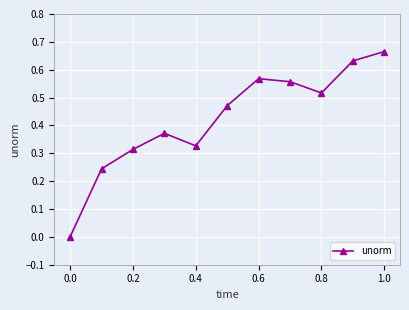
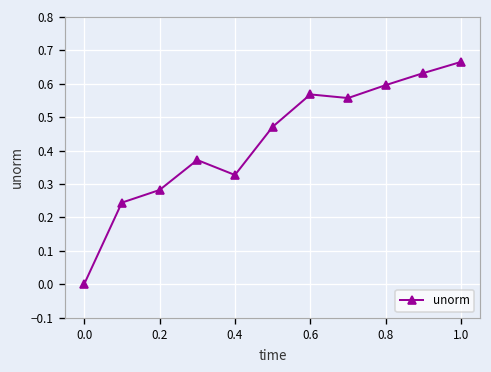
0.2: 0.31 -> 0.28
0.8: 0.52 -> 0.60
